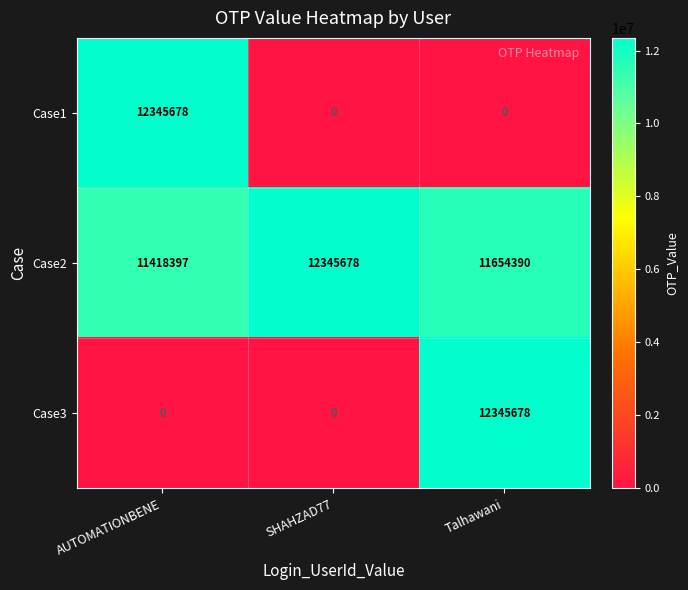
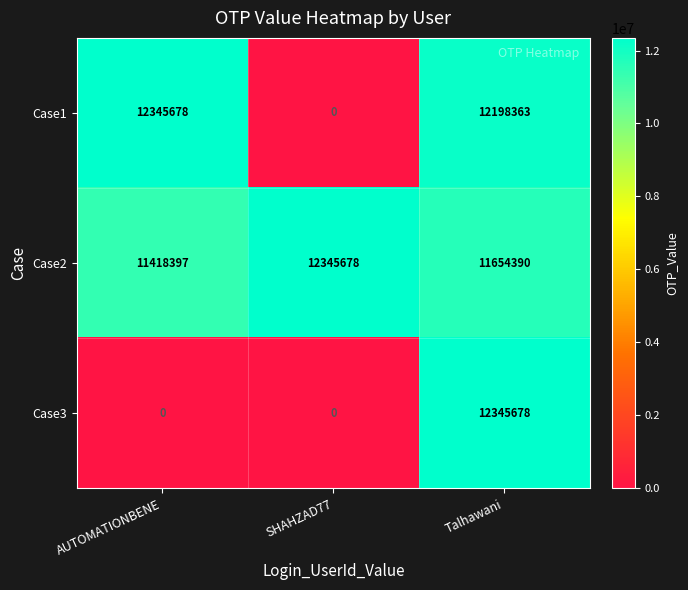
Case1, Talhawani: 0 -> 12198363
